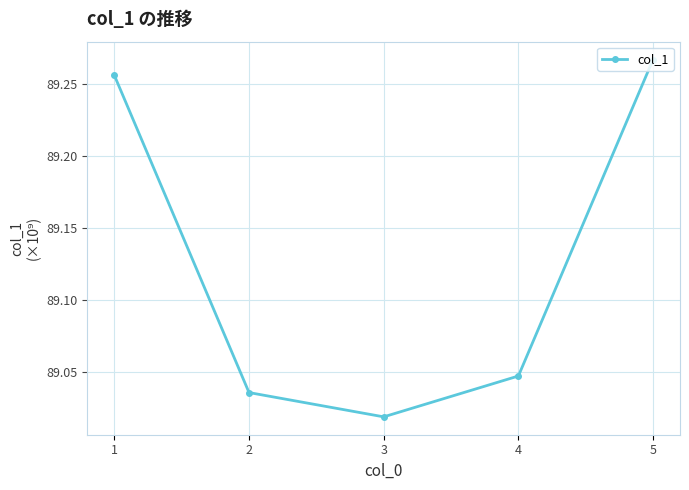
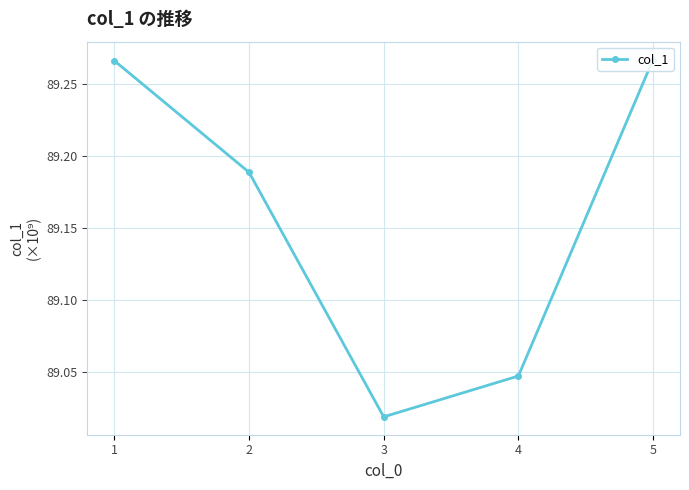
1: 89.256 -> 89.266
2: 89.036 -> 89.189
